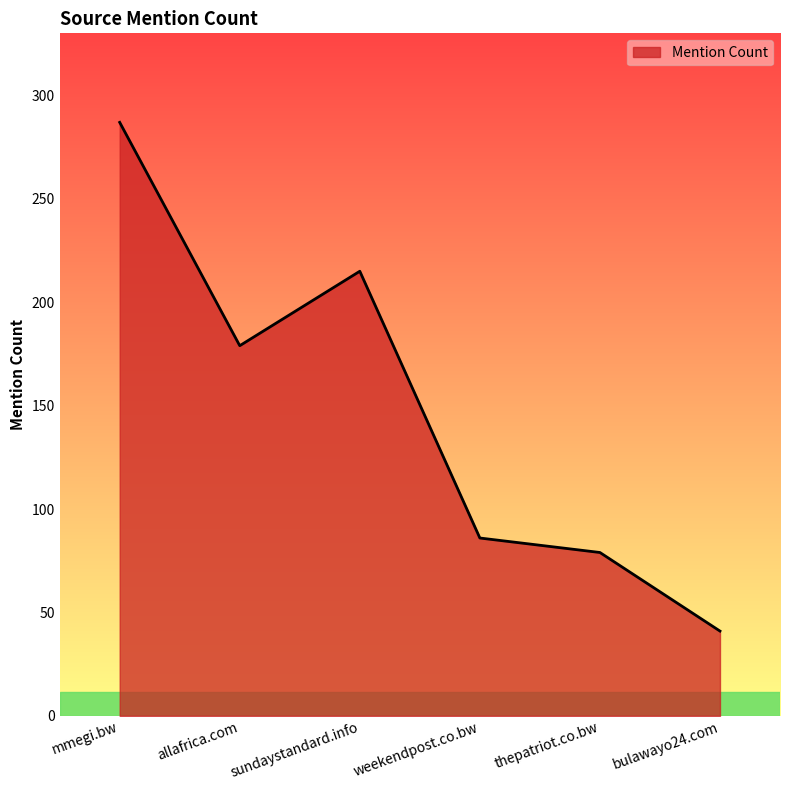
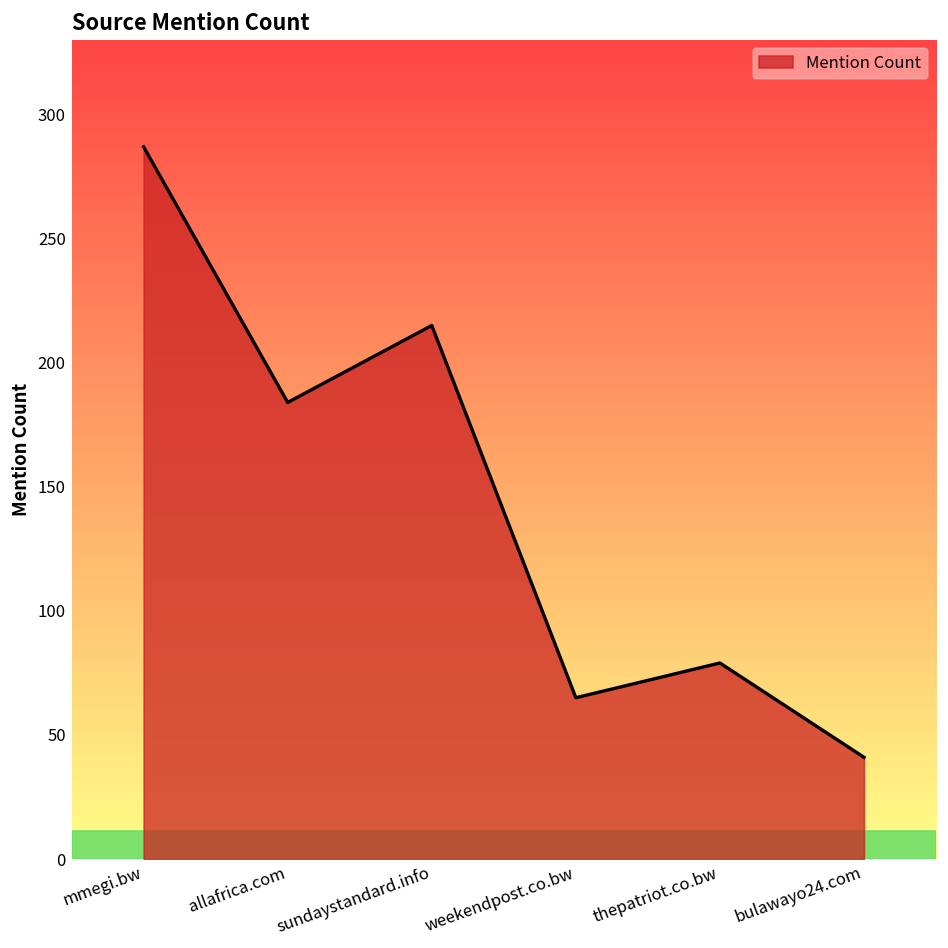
allafrica.com: 179 -> 184
weekendpost.co.bw: 86 -> 65
